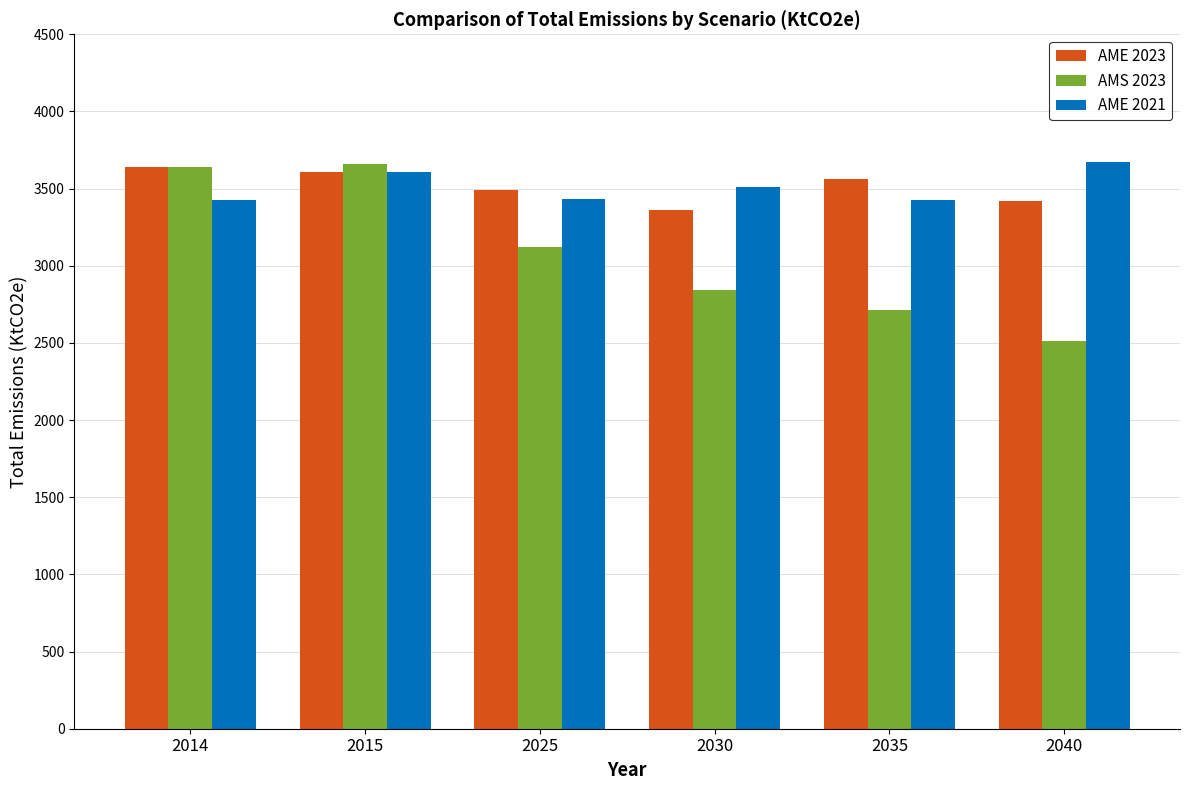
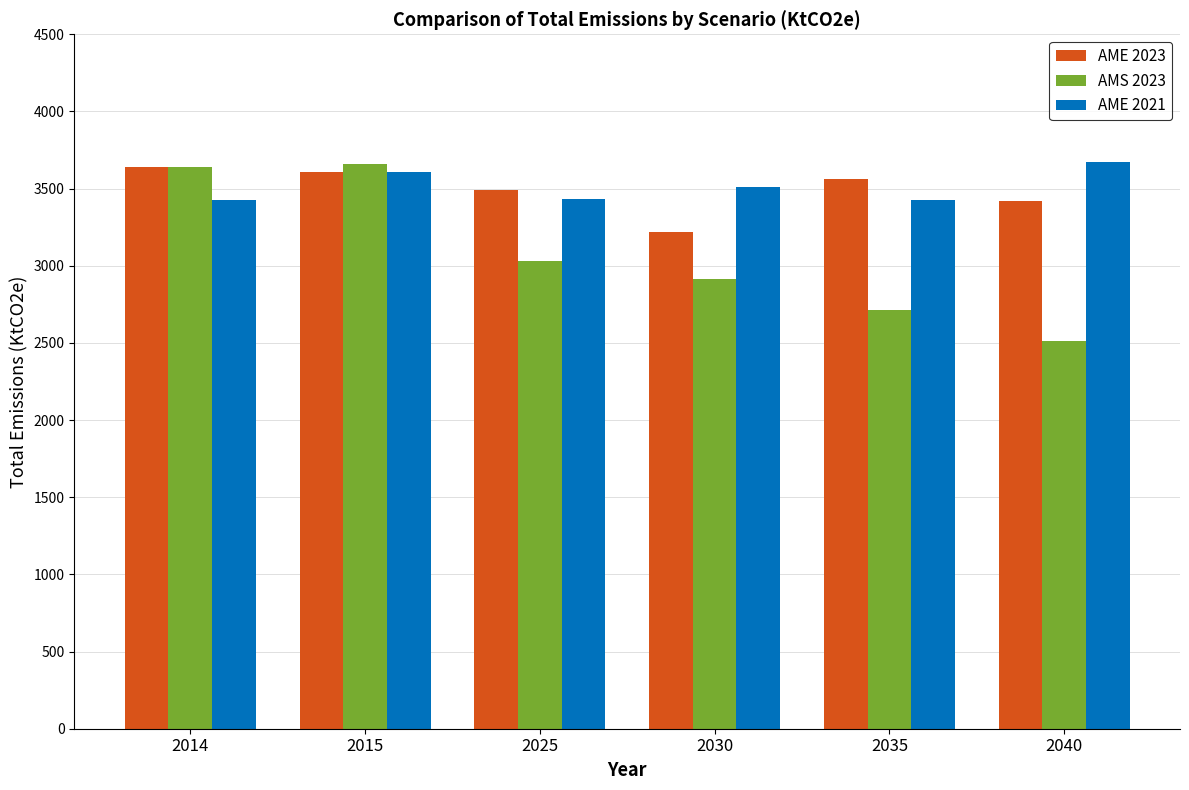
AMS 2023, 2025: 3120 -> 3030
AME 2023, 2030: 3360 -> 3220
AMS 2023, 2030: 2850 -> 2920
